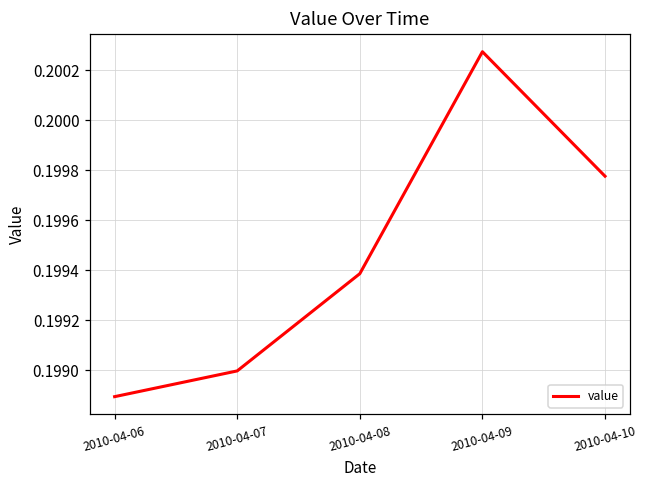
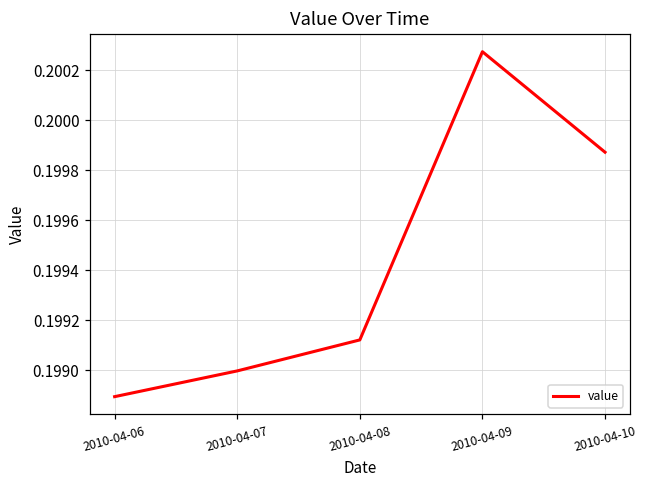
2010-04-08: 0.19939 -> 0.19912
2010-04-10: 0.19978 -> 0.19987
